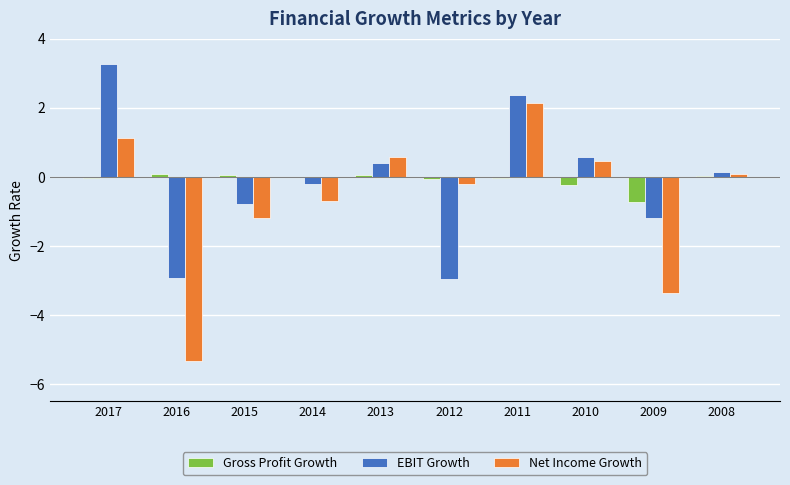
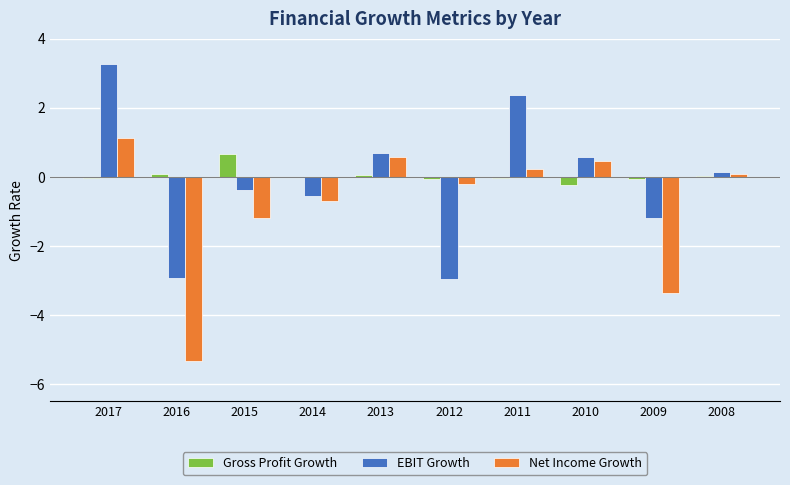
Gross Profit Growth, 2015: 0.1 -> 0.7
EBIT Growth, 2015: -0.8 -> -0.4
EBIT Growth, 2014: -0.2 -> -0.5
EBIT Growth, 2013: 0.4 -> 0.7
Net Income Growth, 2011: 2.1 -> 0.2
Gross Profit Growth, 2009: -0.7 -> -0.1
